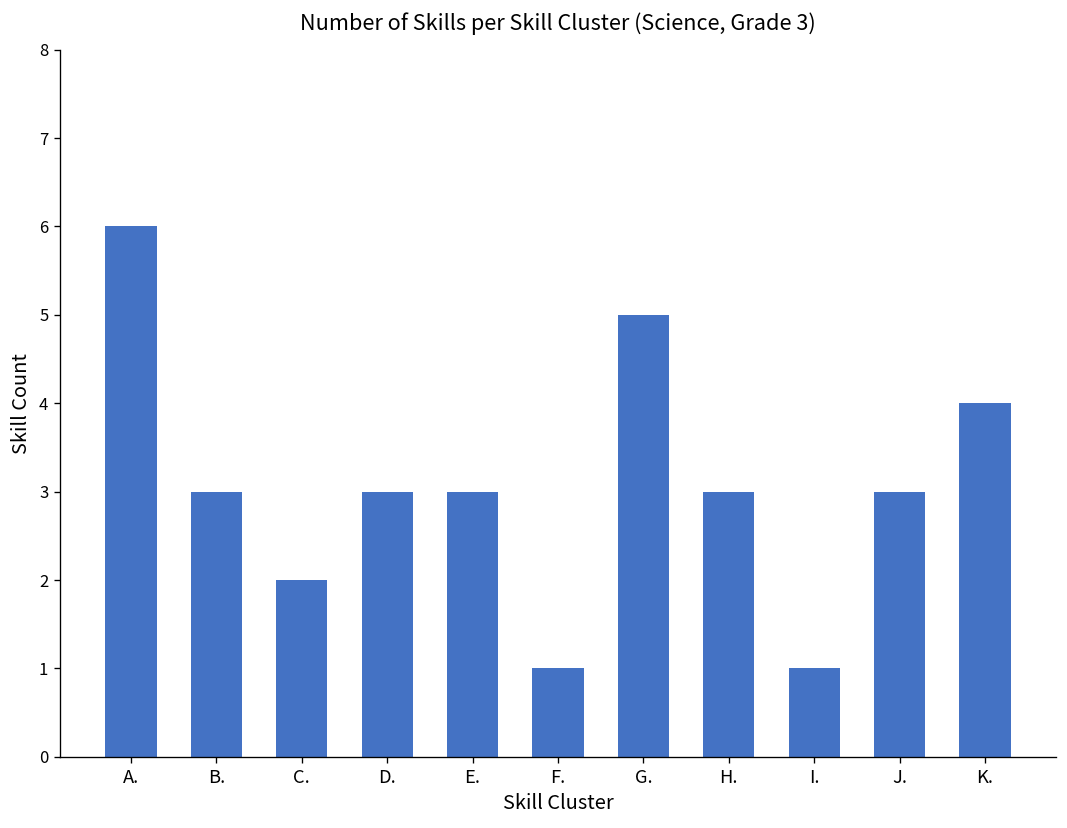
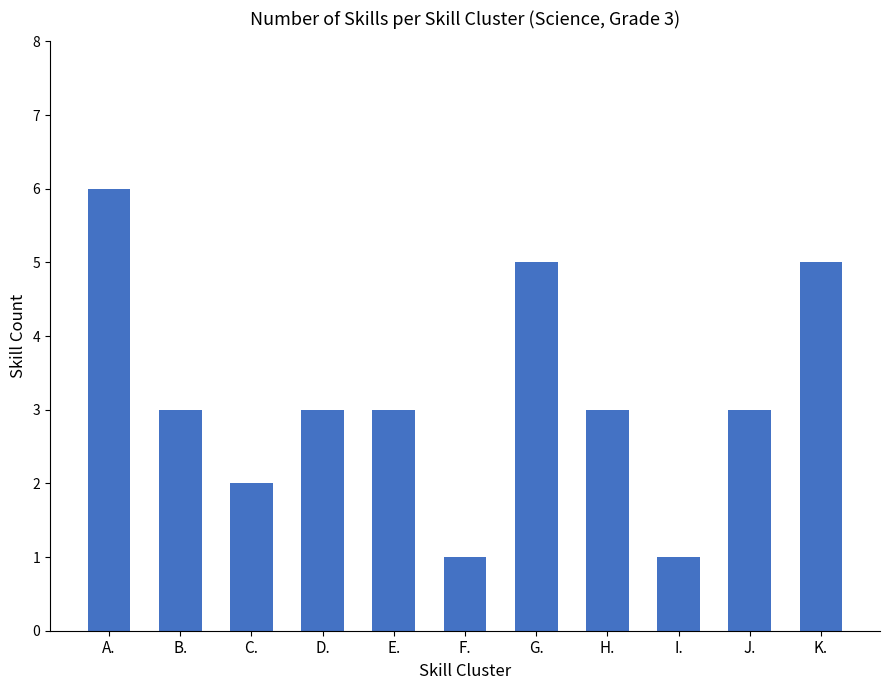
K.: 4 -> 5
